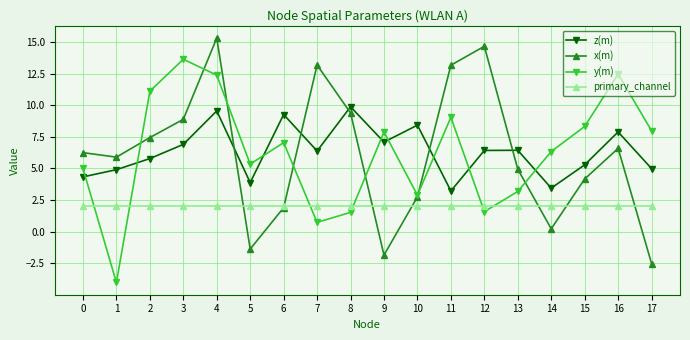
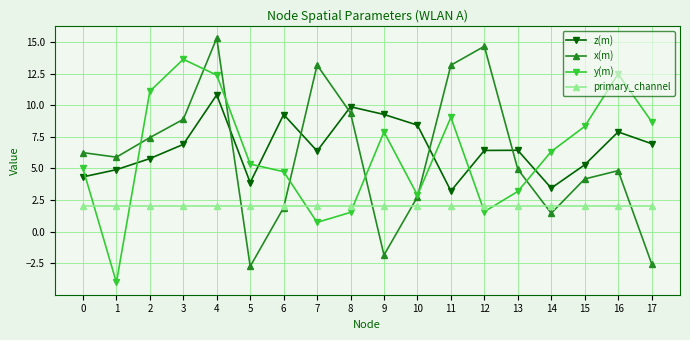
z(m), 4: 9.6 -> 10.8
x(m), 5: -1.4 -> -2.8
y(m), 6: 7.0 -> 4.7
z(m), 9: 7.1 -> 9.3
x(m), 14: 0.2 -> 1.5
x(m), 16: 6.6 -> 4.8
z(m), 17: 5.0 -> 7.0
y(m), 17: 8.0 -> 8.7
